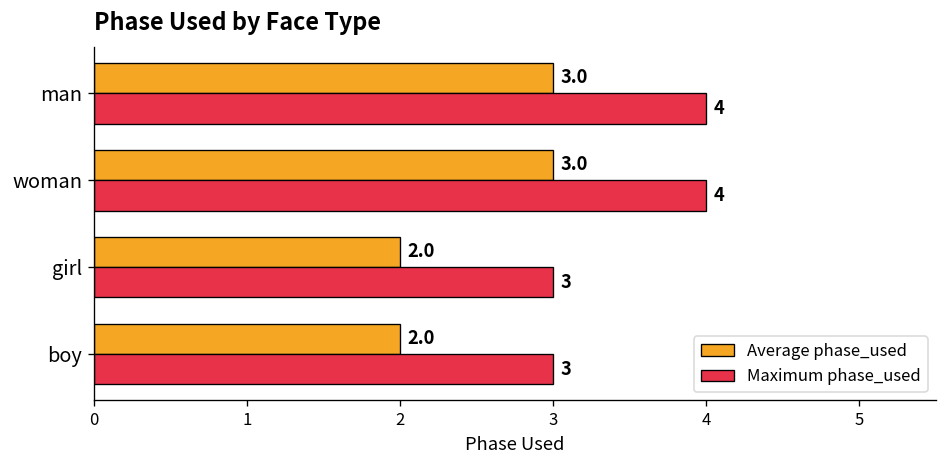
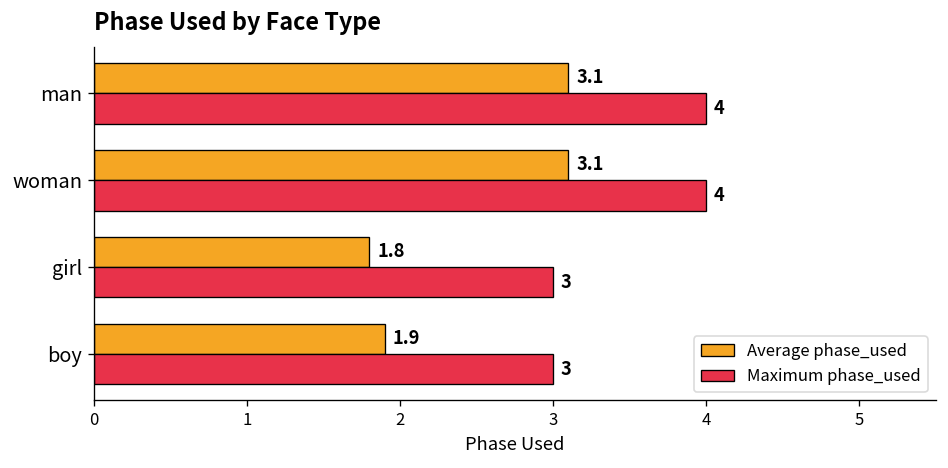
Average phase_used, man: 3.0 -> 3.1
Average phase_used, woman: 3.0 -> 3.1
Average phase_used, girl: 2.0 -> 1.8
Average phase_used, boy: 2.0 -> 1.9
